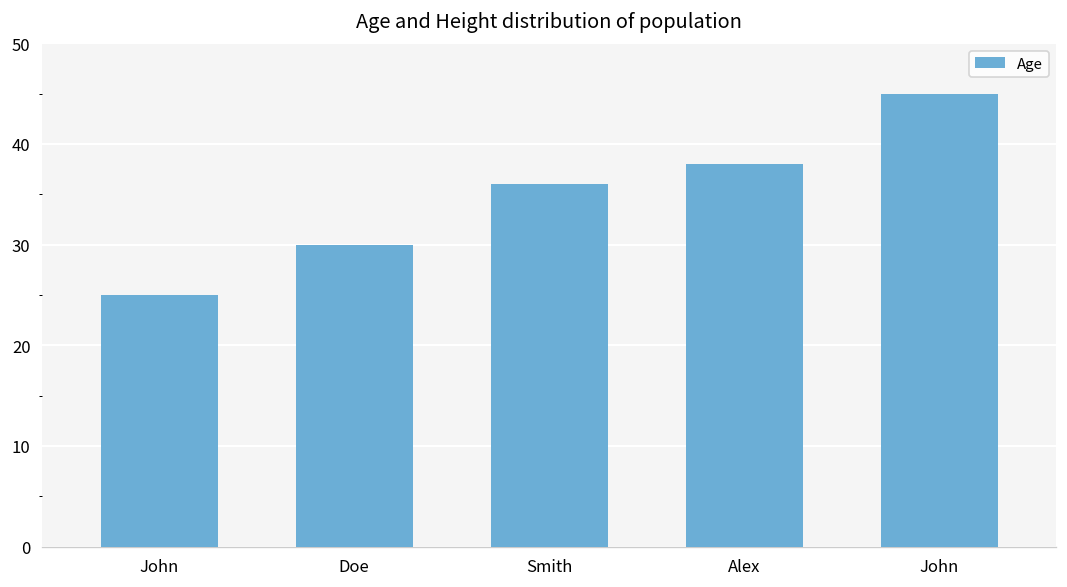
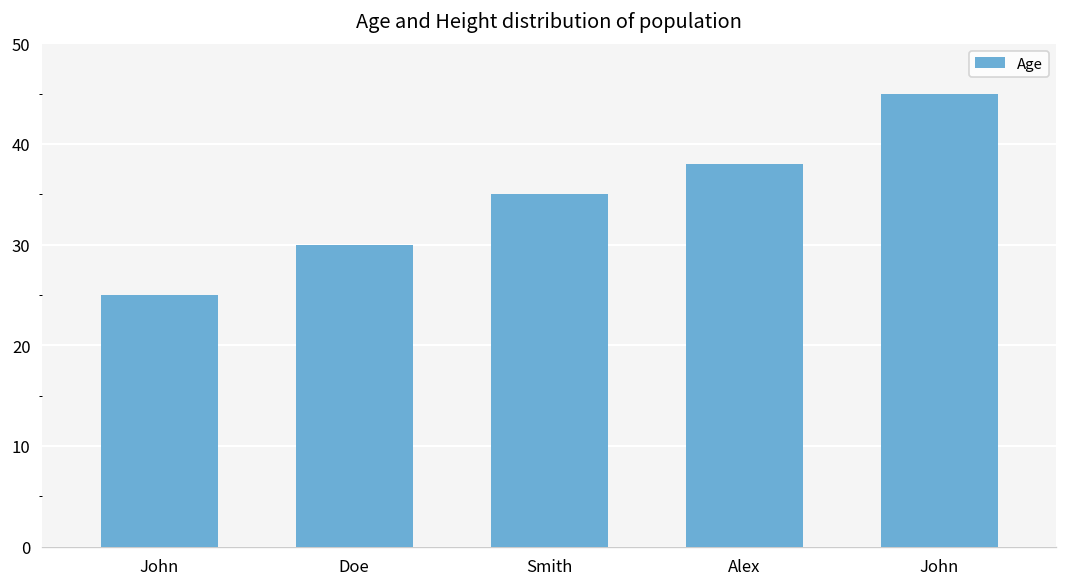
Smith: 36 -> 35
